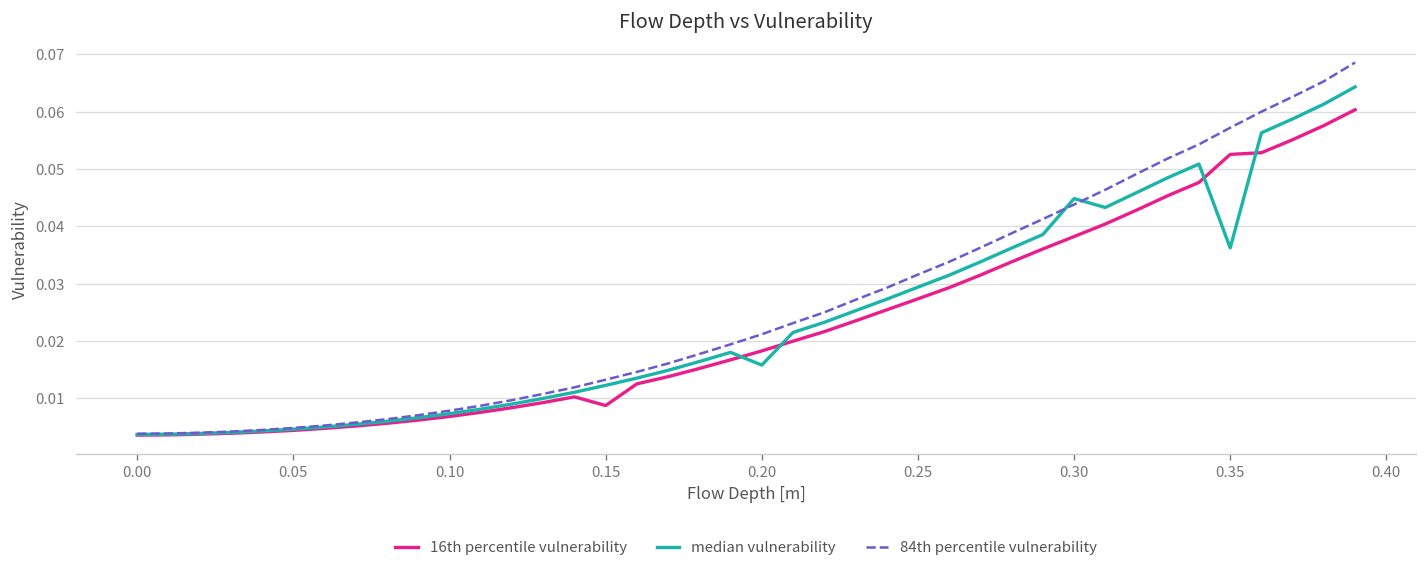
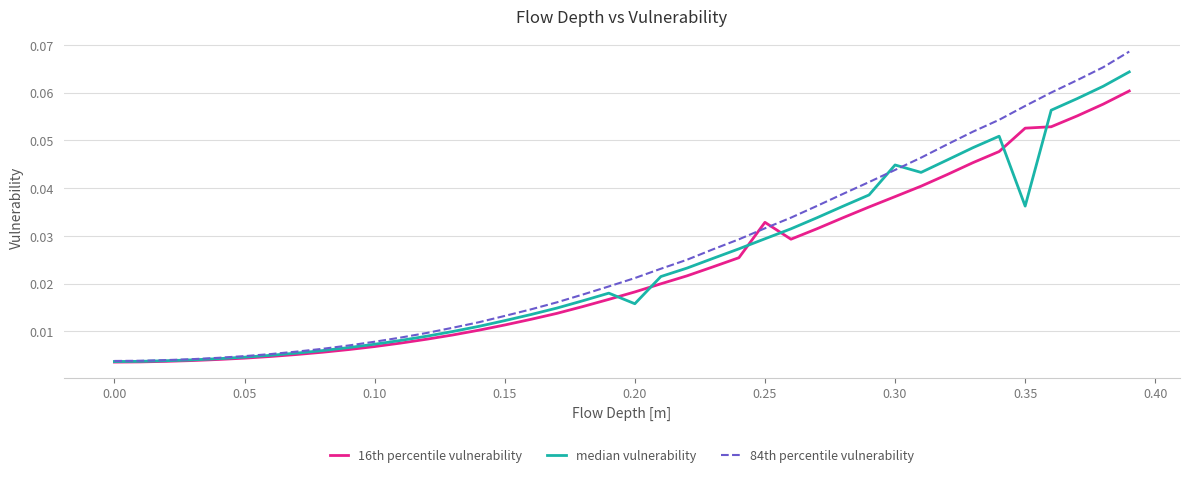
16th percentile vulnerability, 0.15: 0.009 -> 0.011
16th percentile vulnerability, 0.25: 0.027 -> 0.033
